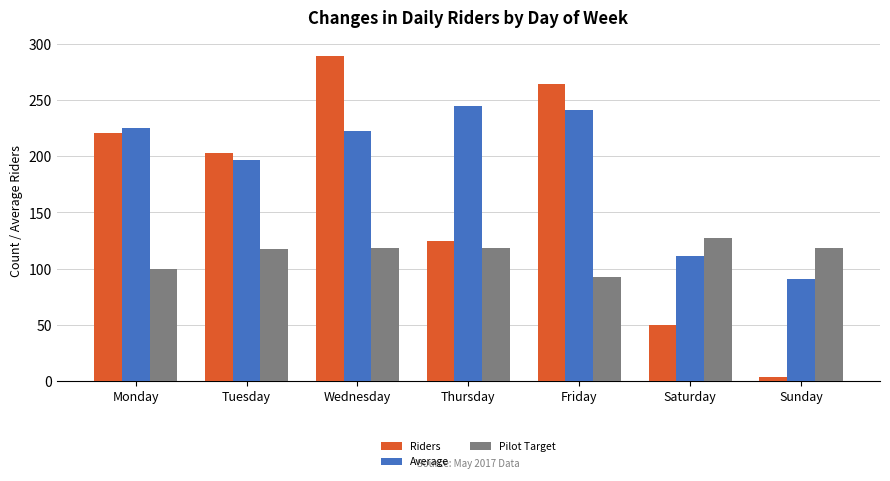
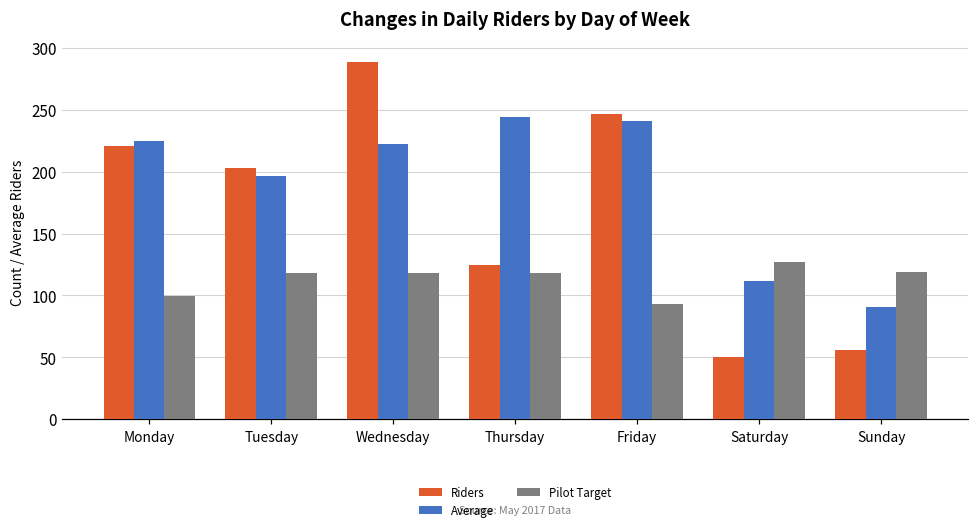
Riders, Friday: 264 -> 247
Riders, Sunday: 4 -> 56
